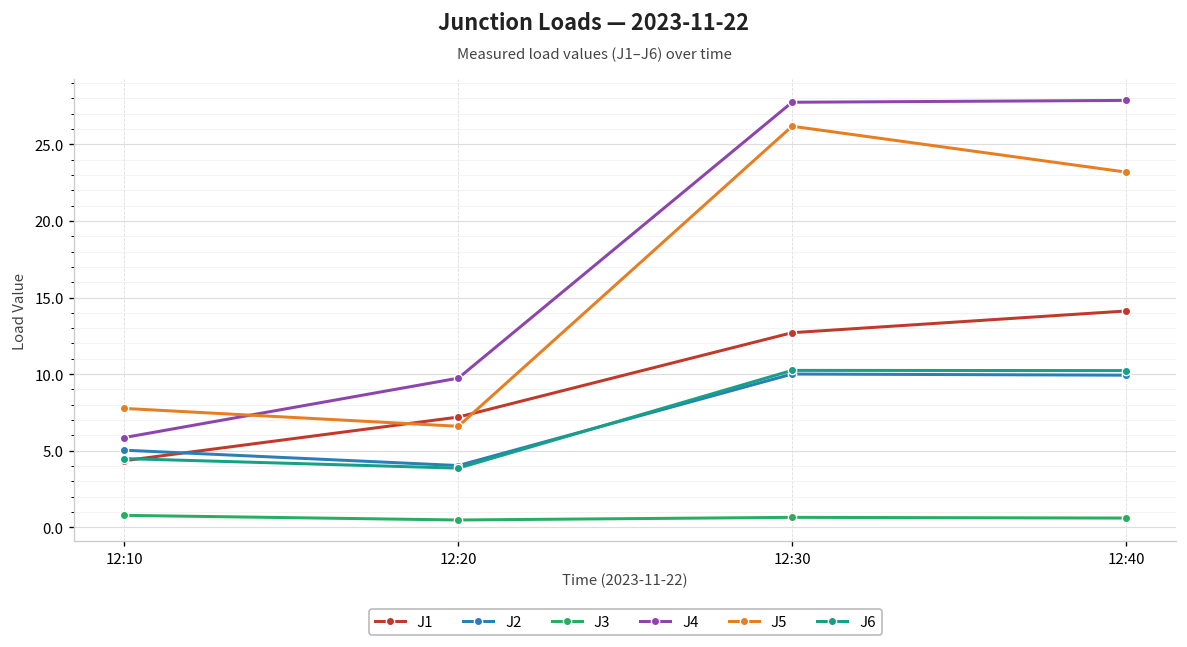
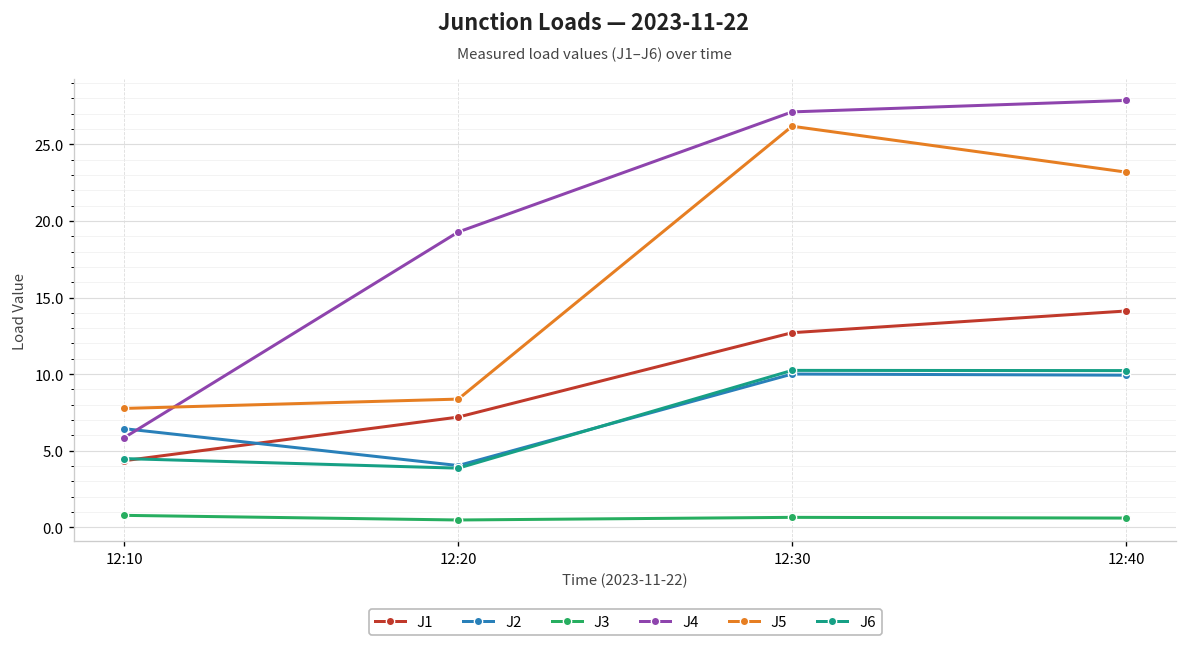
J2, 12:10: 5.0 -> 6.4
J4, 12:20: 9.7 -> 19.3
J5, 12:20: 6.6 -> 8.4
J4, 12:30: 27.8 -> 27.1
